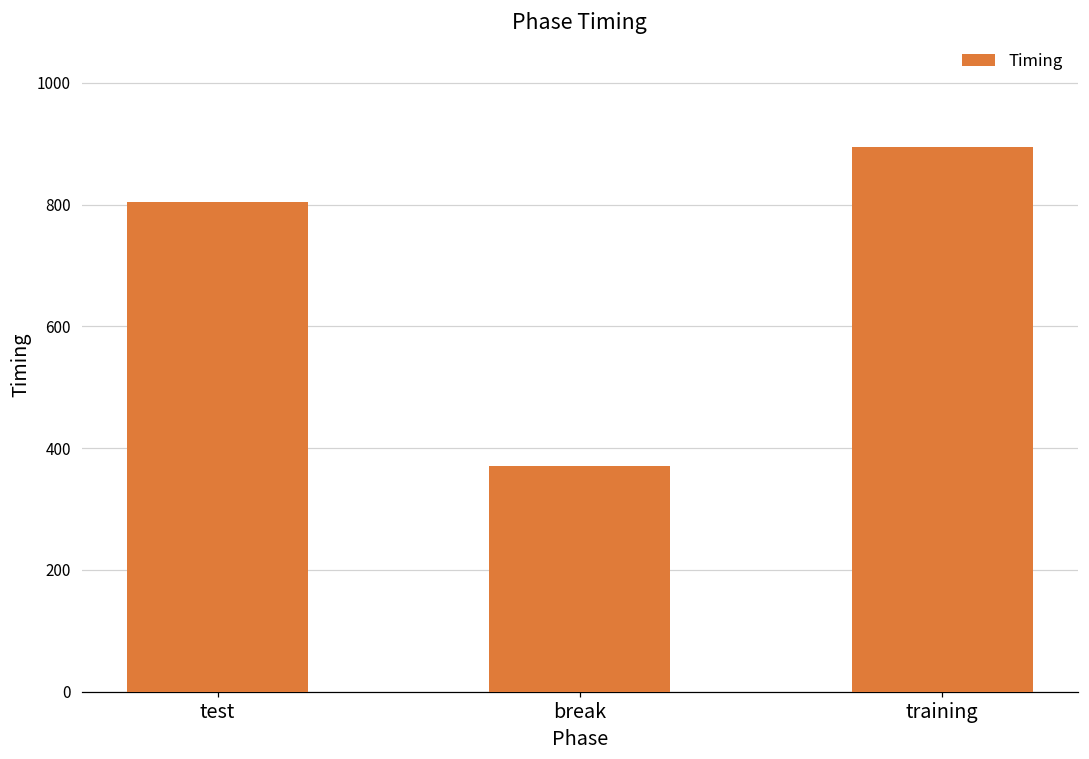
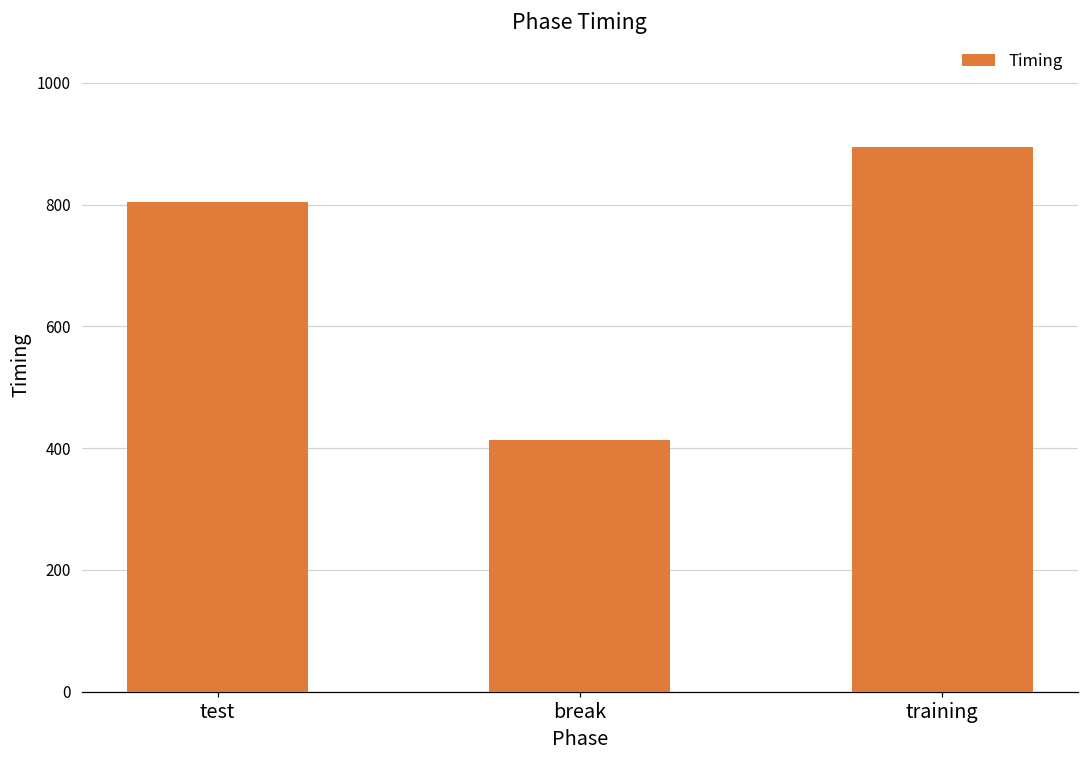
break: 370 -> 410
